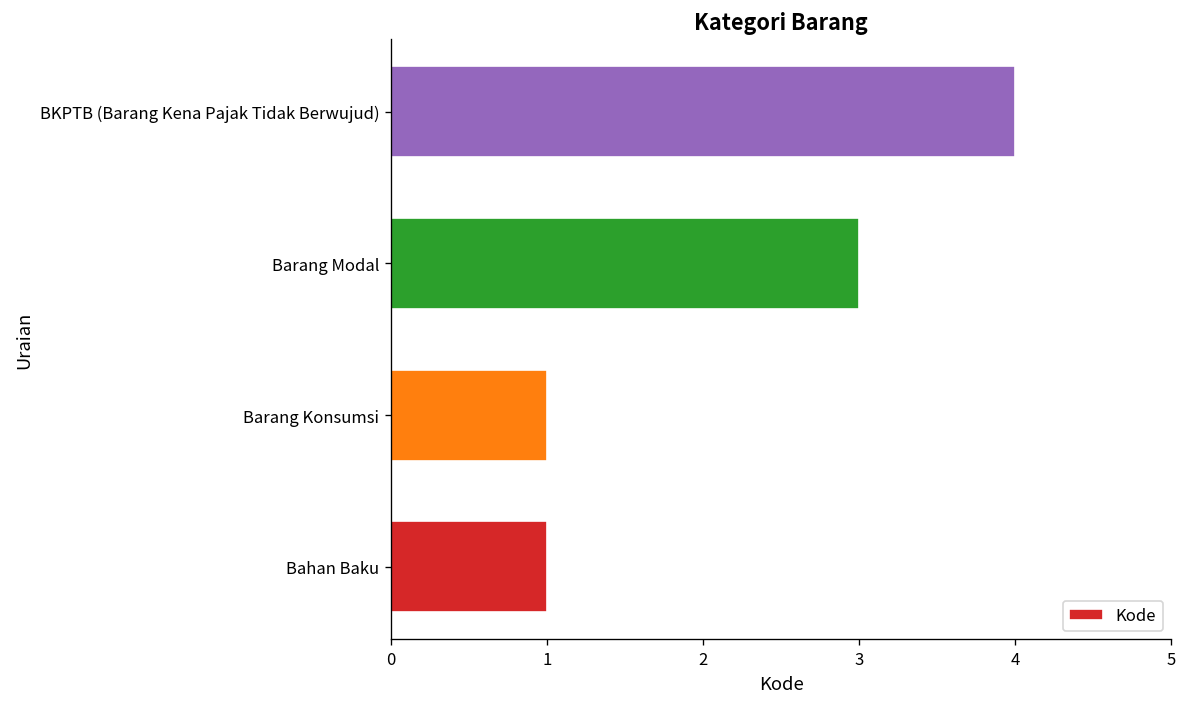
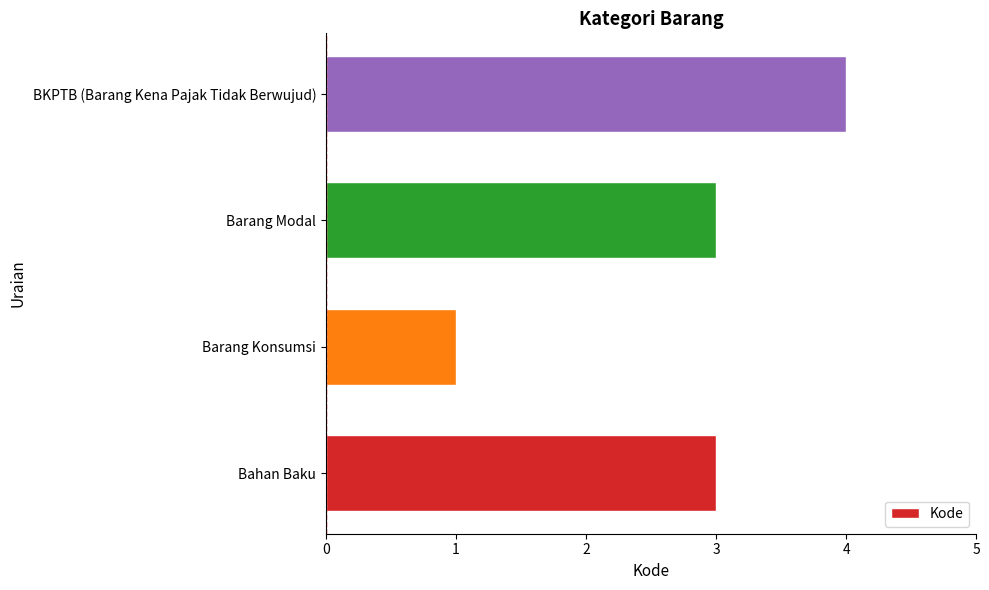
Bahan Baku: 1 -> 3
